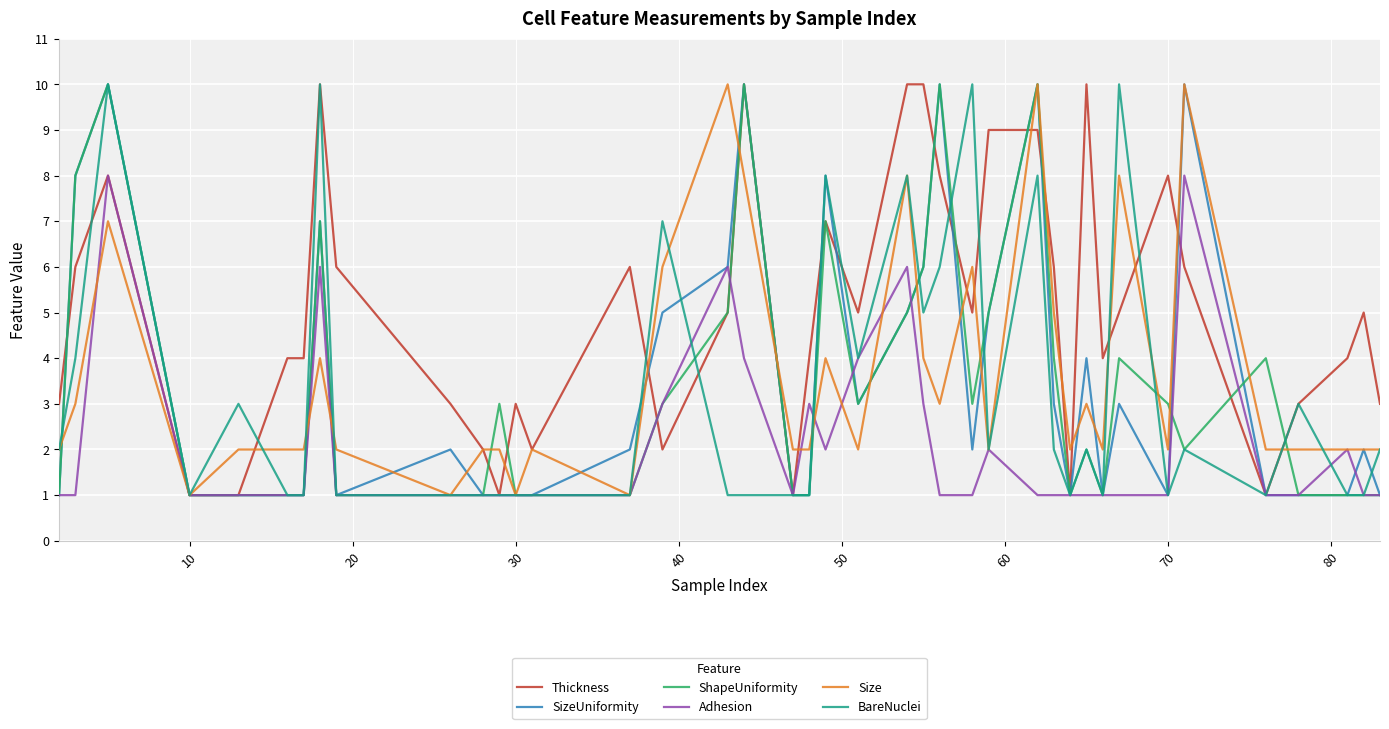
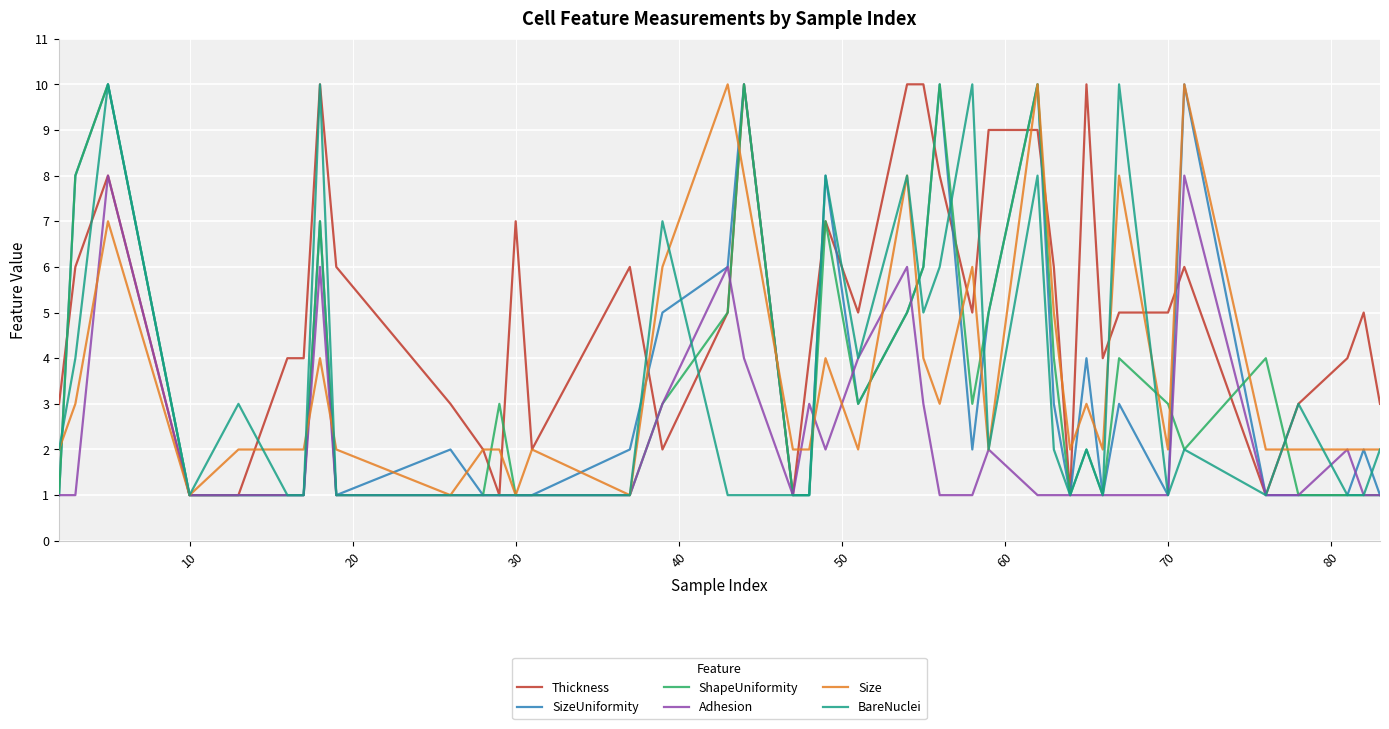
Thickness, 30: 3 -> 7
Thickness, 70: 8 -> 5
